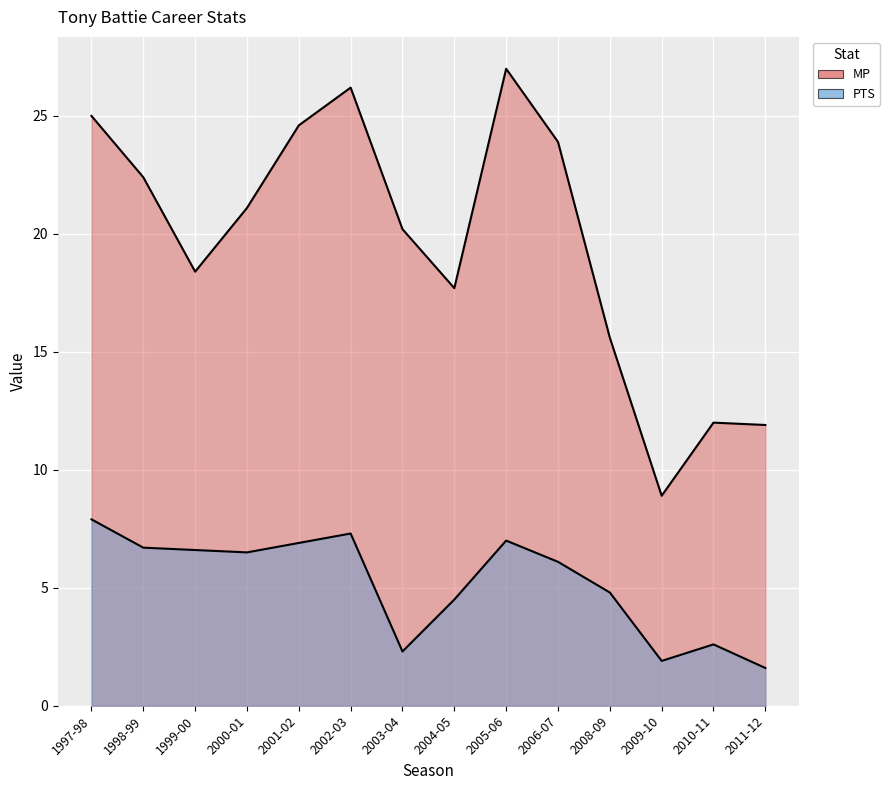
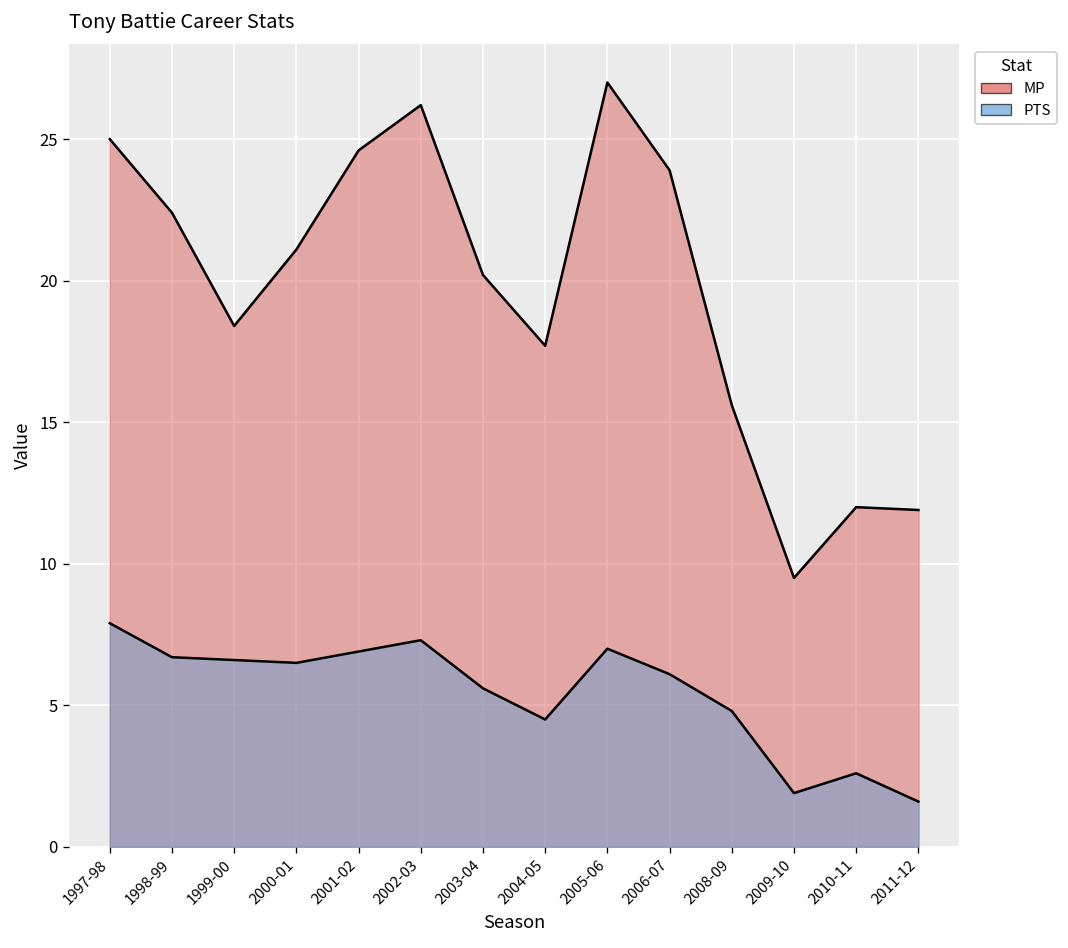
PTS, 2003-04: 2.3 -> 5.6
MP, 2009-10: 8.9 -> 9.5
